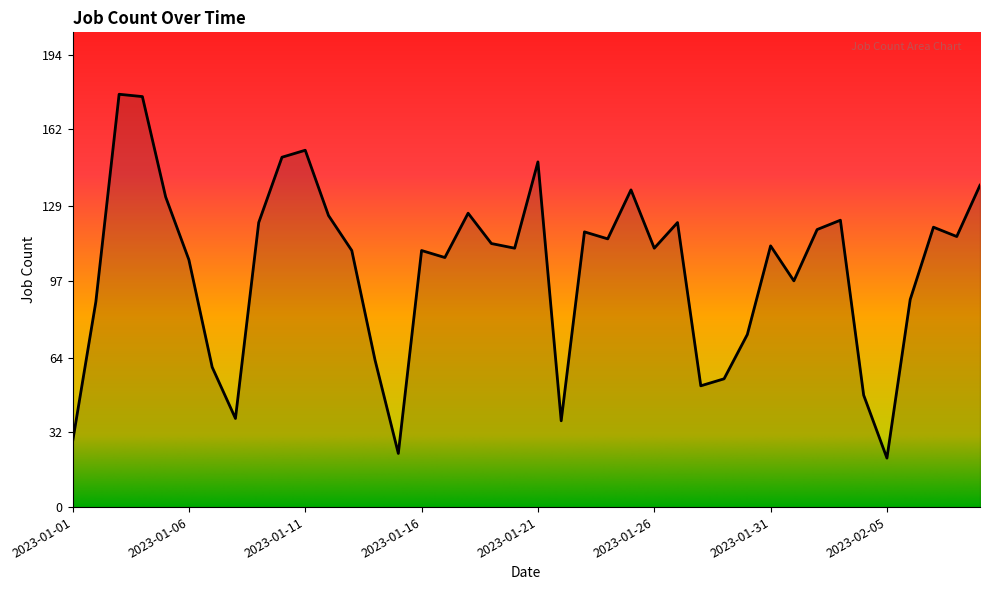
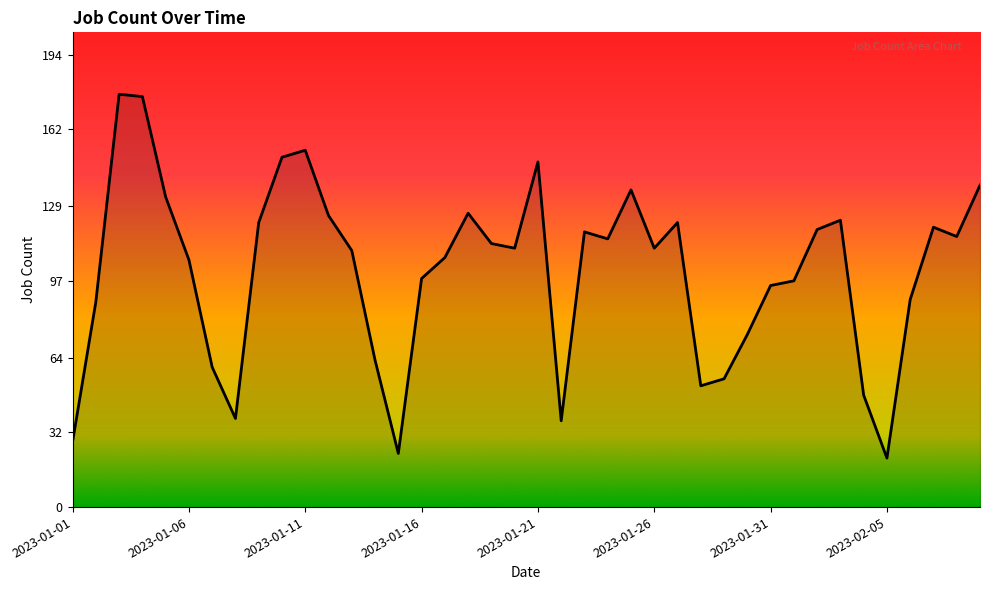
2023-01-16: 110 -> 98
2023-01-31: 112 -> 95
